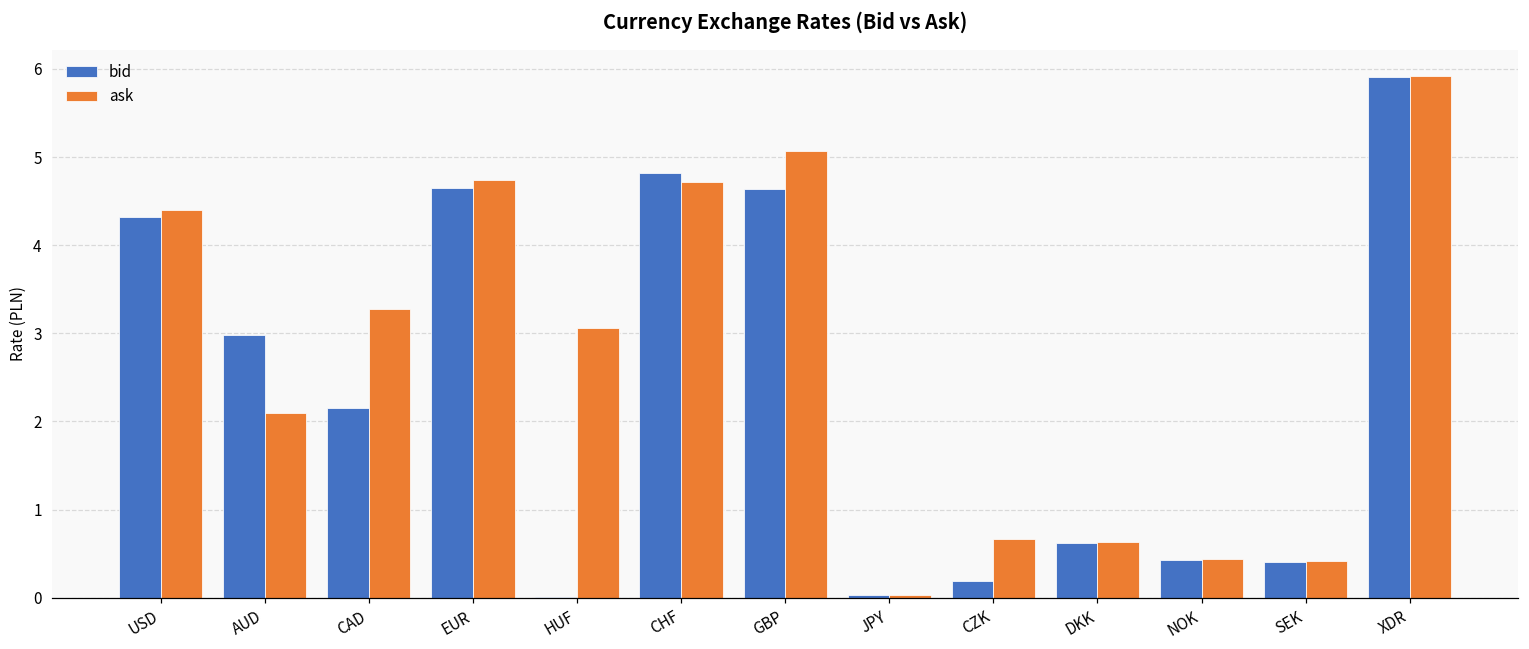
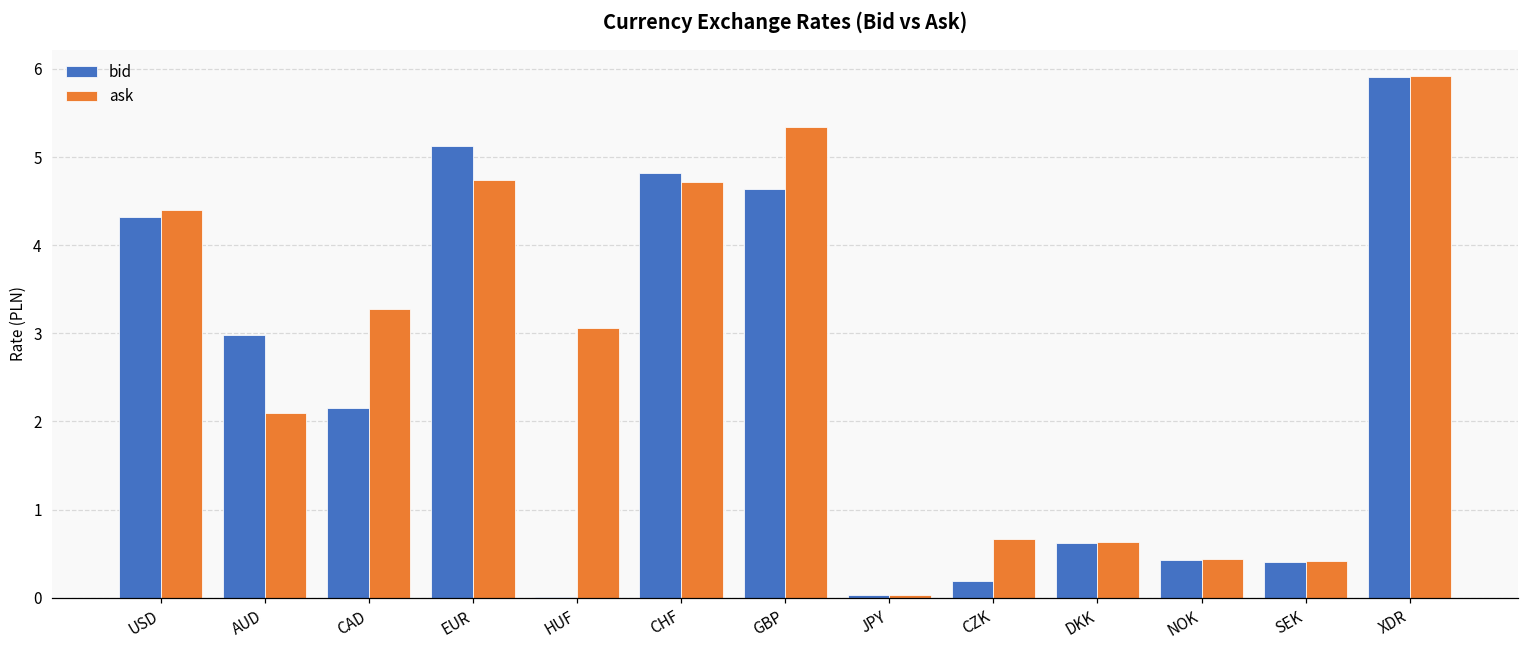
bid, EUR: 4.6 -> 5.1
ask, GBP: 5.1 -> 5.3
